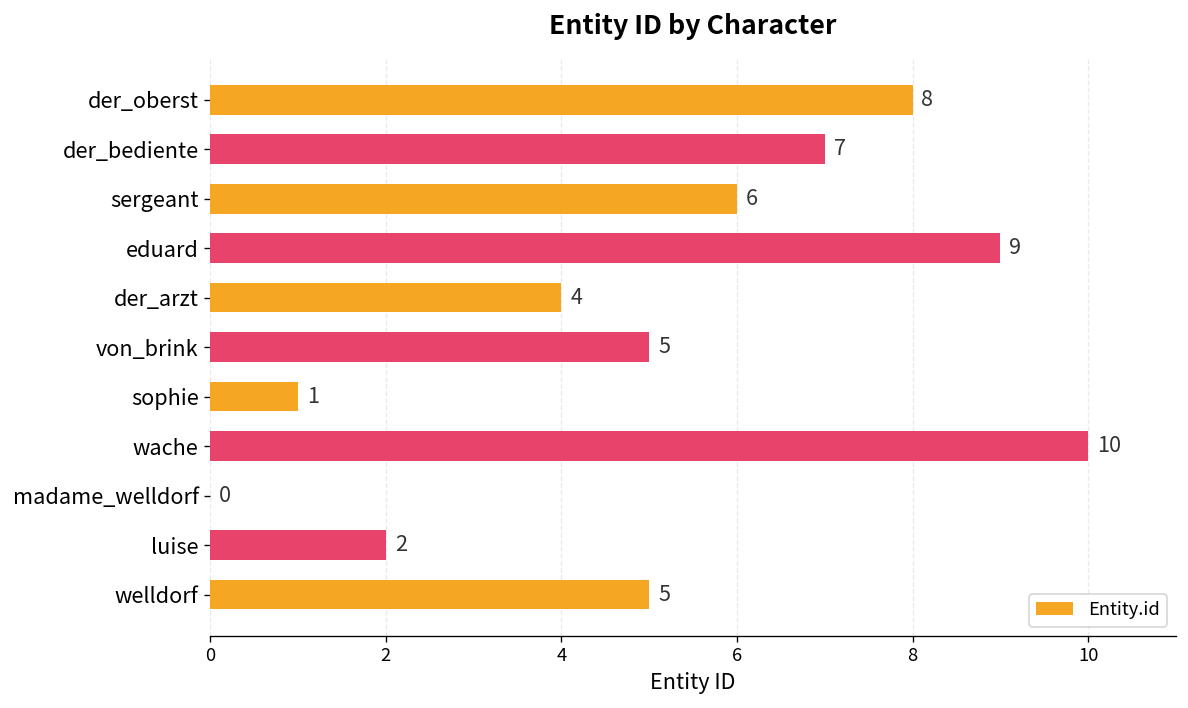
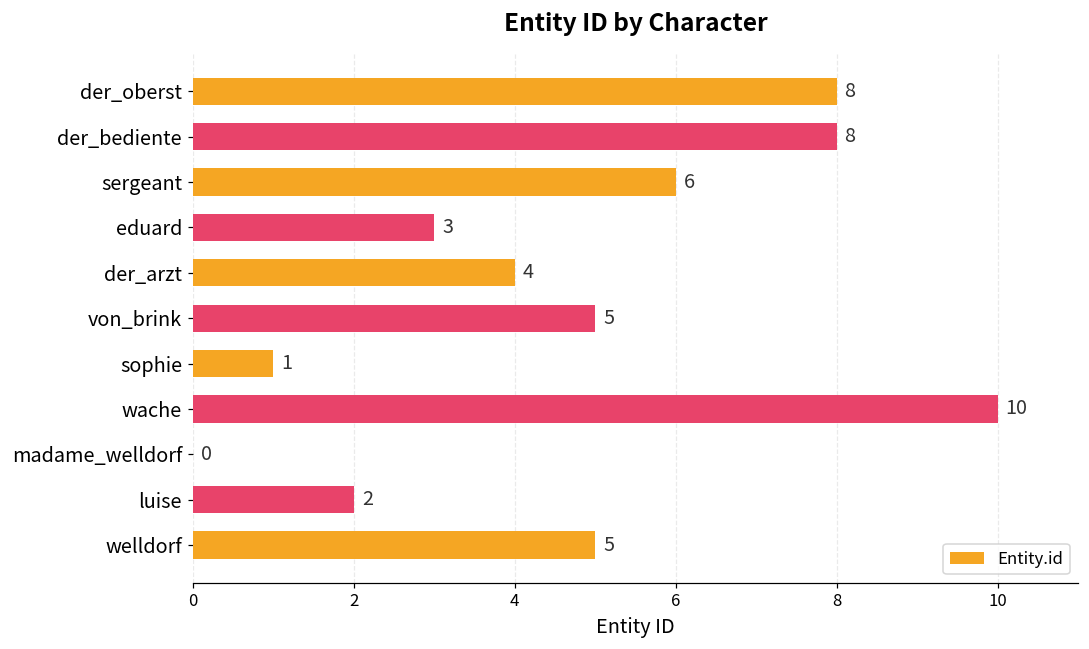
der_bediente: 7 -> 8
eduard: 9 -> 3
